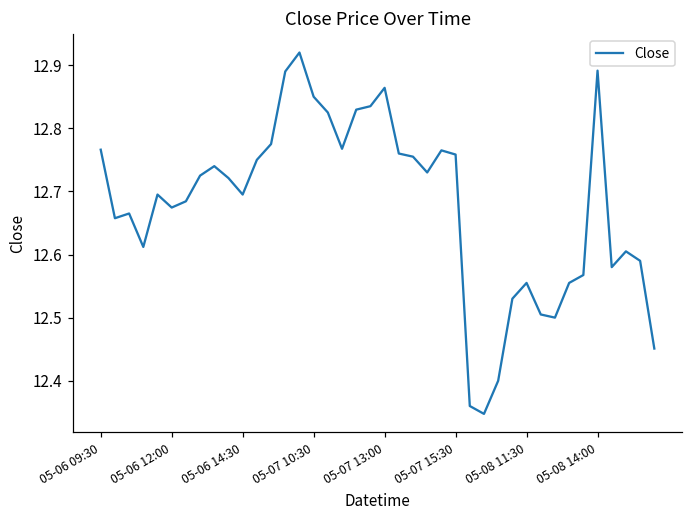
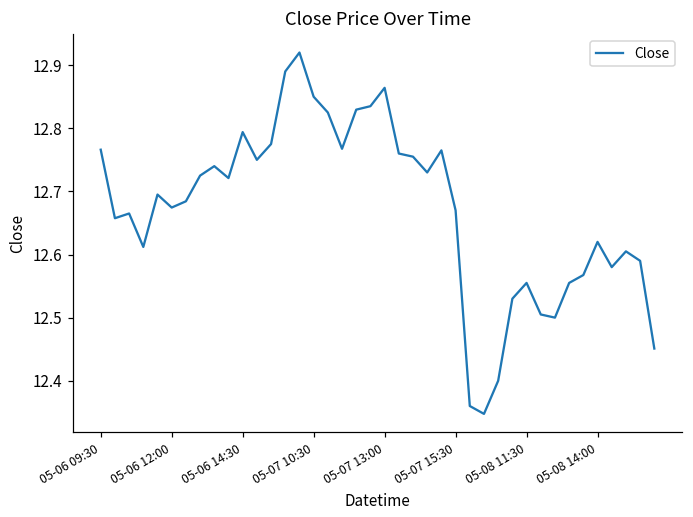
05-06 14:30: 12.69 -> 12.79
05-07 15:30: 12.76 -> 12.67
05-08 14:00: 12.89 -> 12.62
